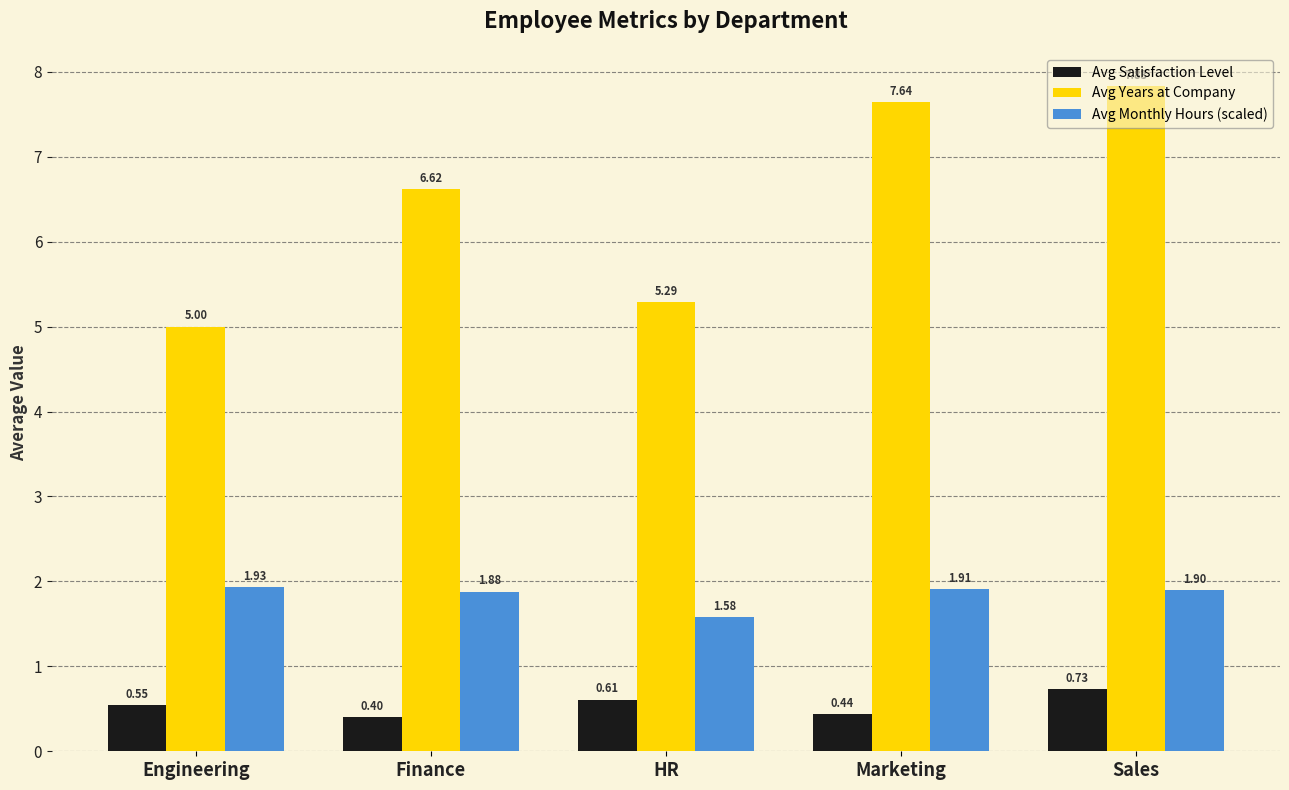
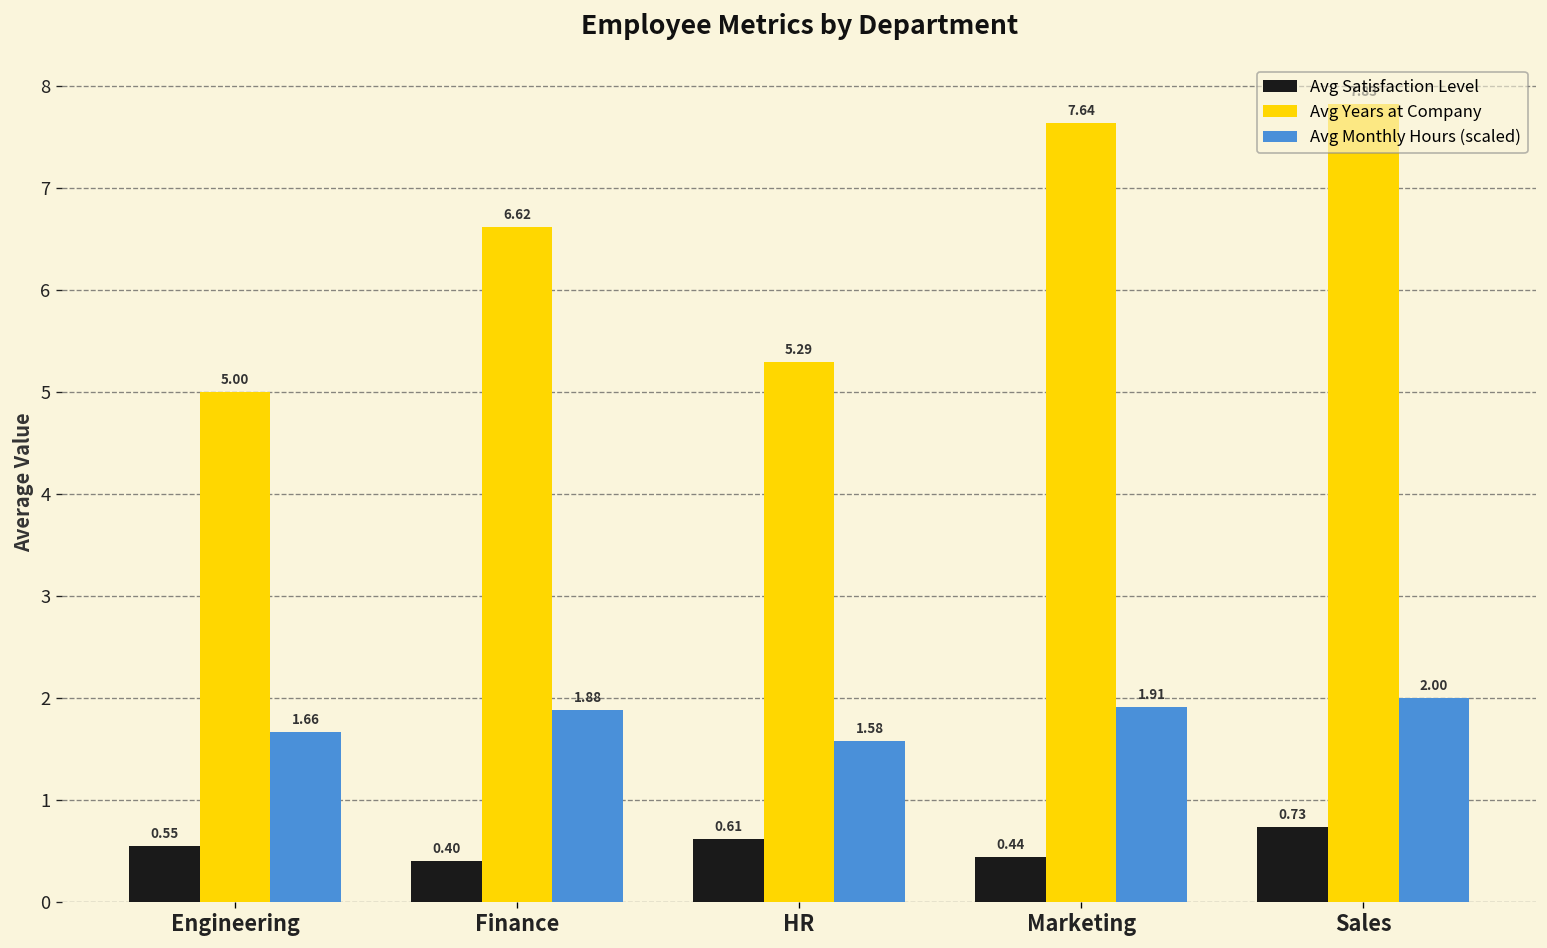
Avg Monthly Hours (scaled), Engineering: 1.93 -> 1.66
Avg Monthly Hours (scaled), Sales: 1.90 -> 2.00
